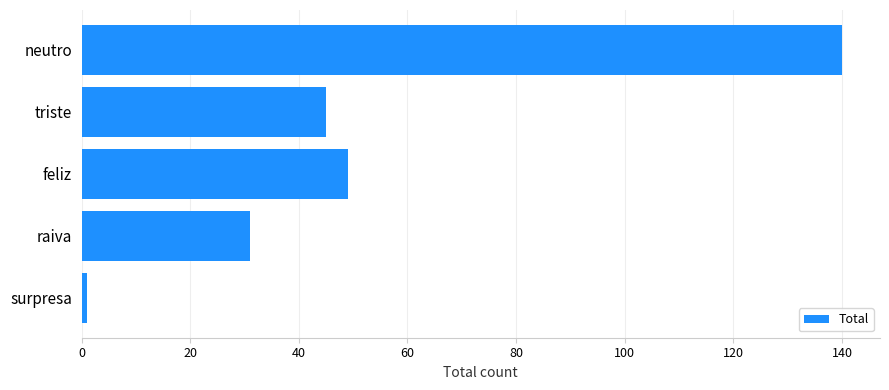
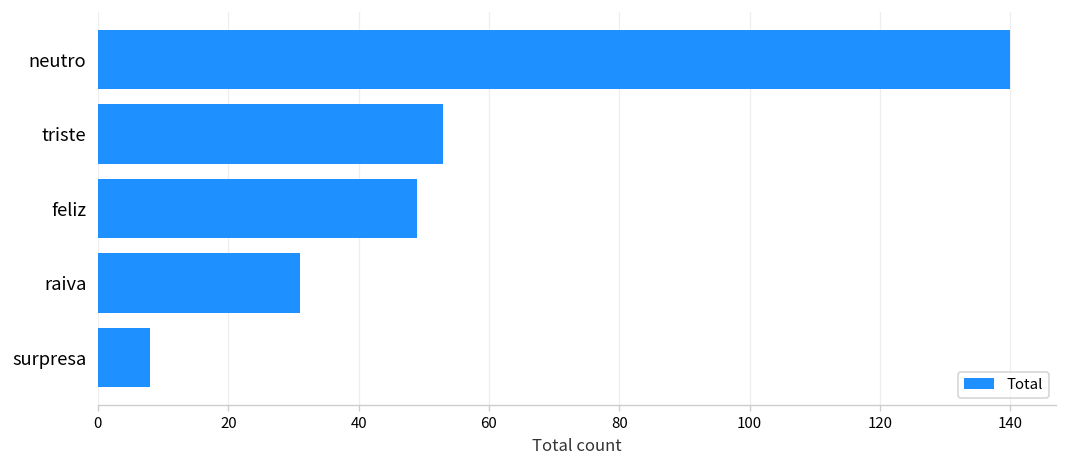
triste: 45 -> 53
surpresa: 1 -> 8
